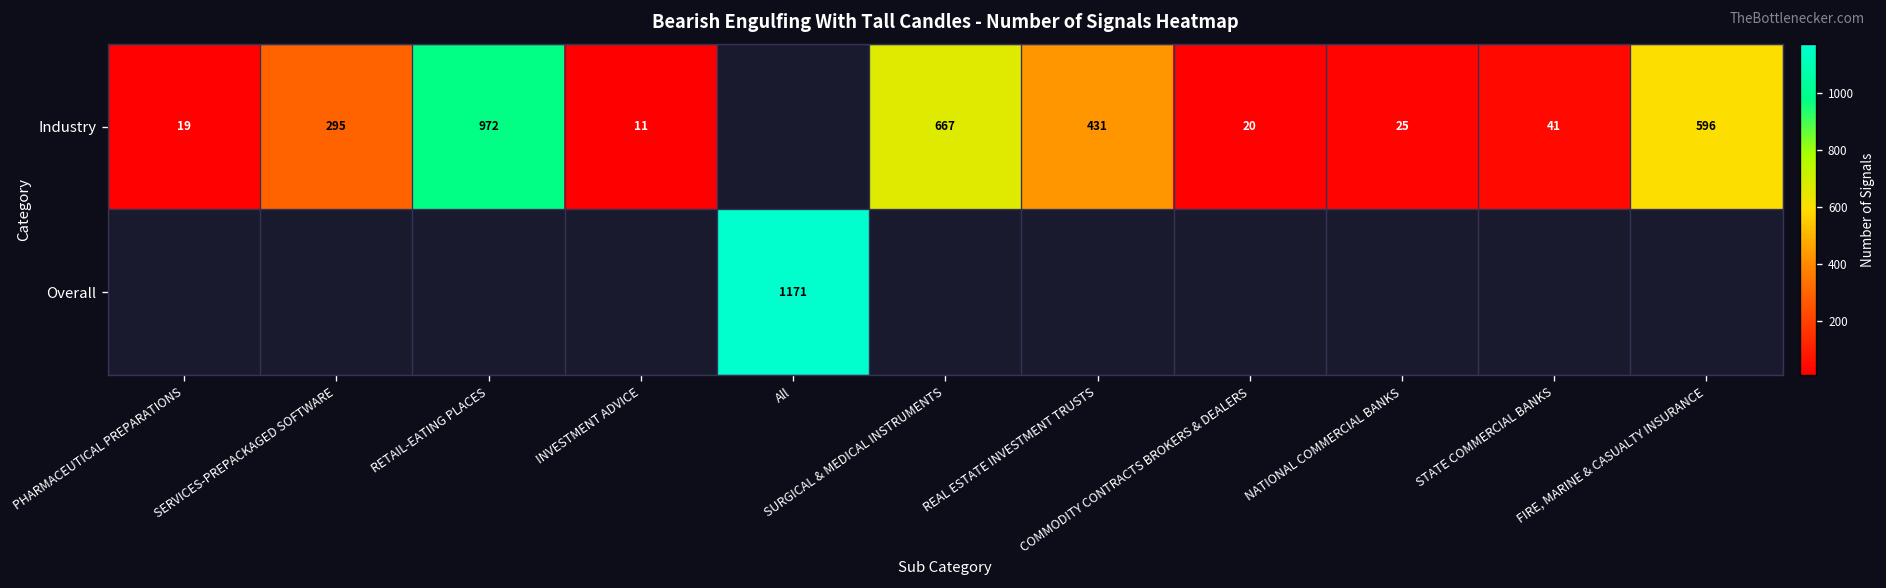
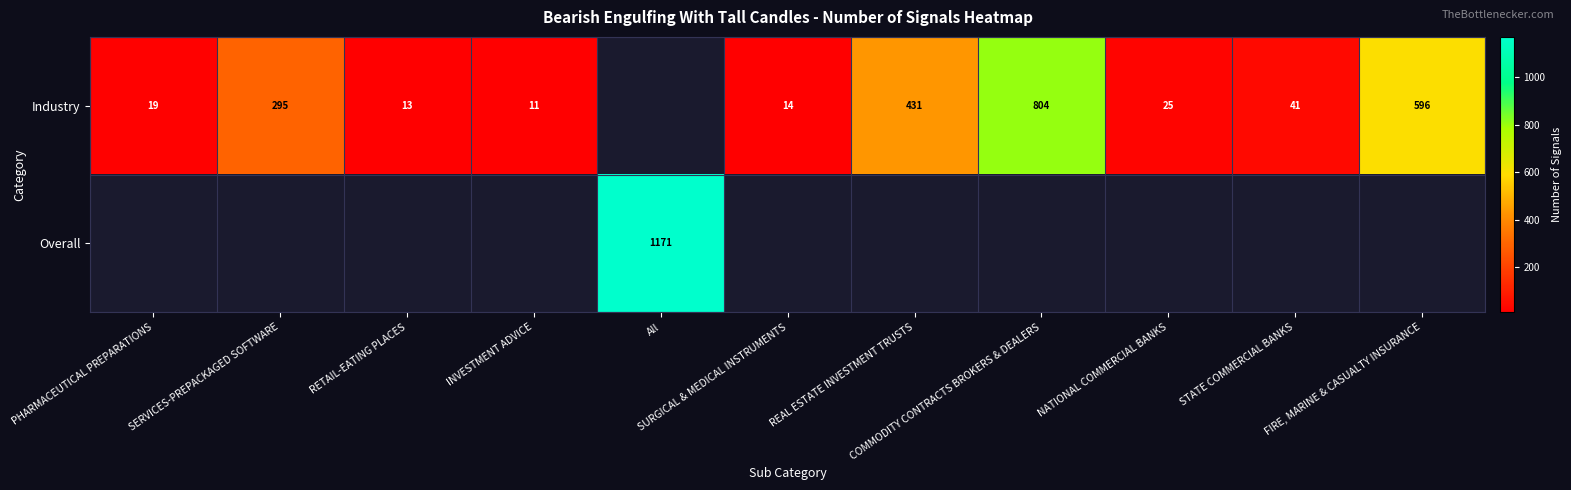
Industry, RETAIL-EATING PLACES: 972 -> 13
Industry, SURGICAL & MEDICAL INSTRUMENTS: 667 -> 14
Industry, COMMODITY CONTRACTS BROKERS & DEALERS: 20 -> 804
